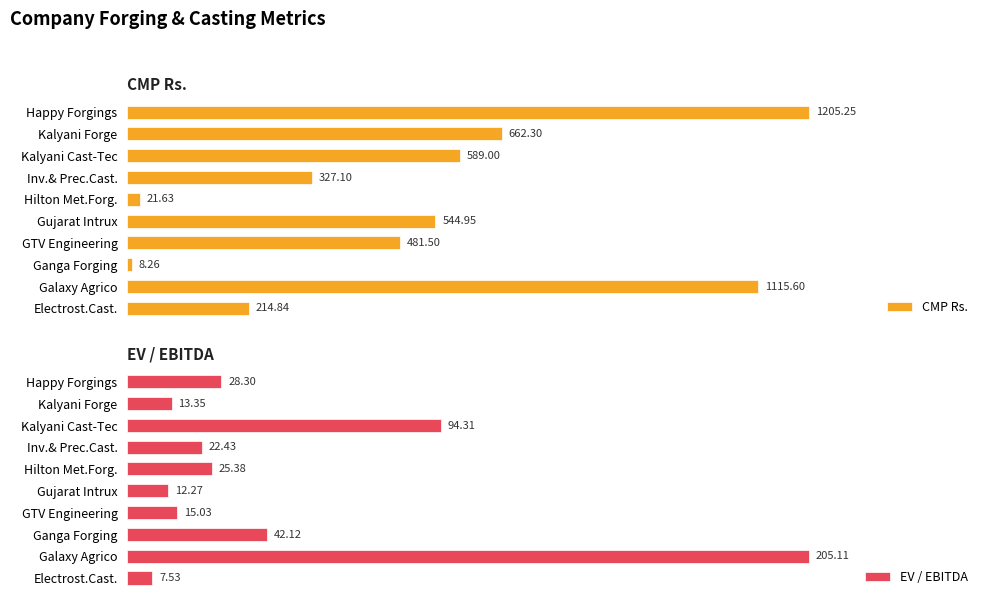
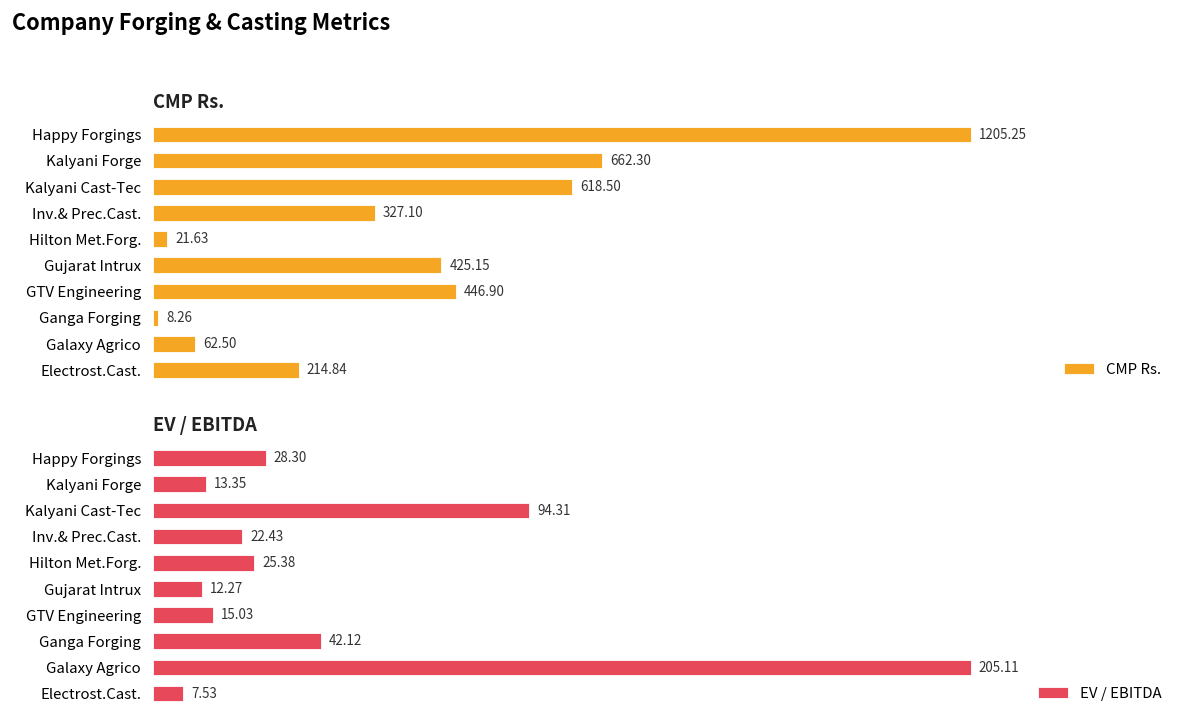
CMP Rs., Kalyani Cast-Tec: 589.00 -> 618.50
CMP Rs., Gujarat Intrux: 544.95 -> 425.15
CMP Rs., GTV Engineering: 481.50 -> 446.90
CMP Rs., Galaxy Agrico: 1115.60 -> 62.50
